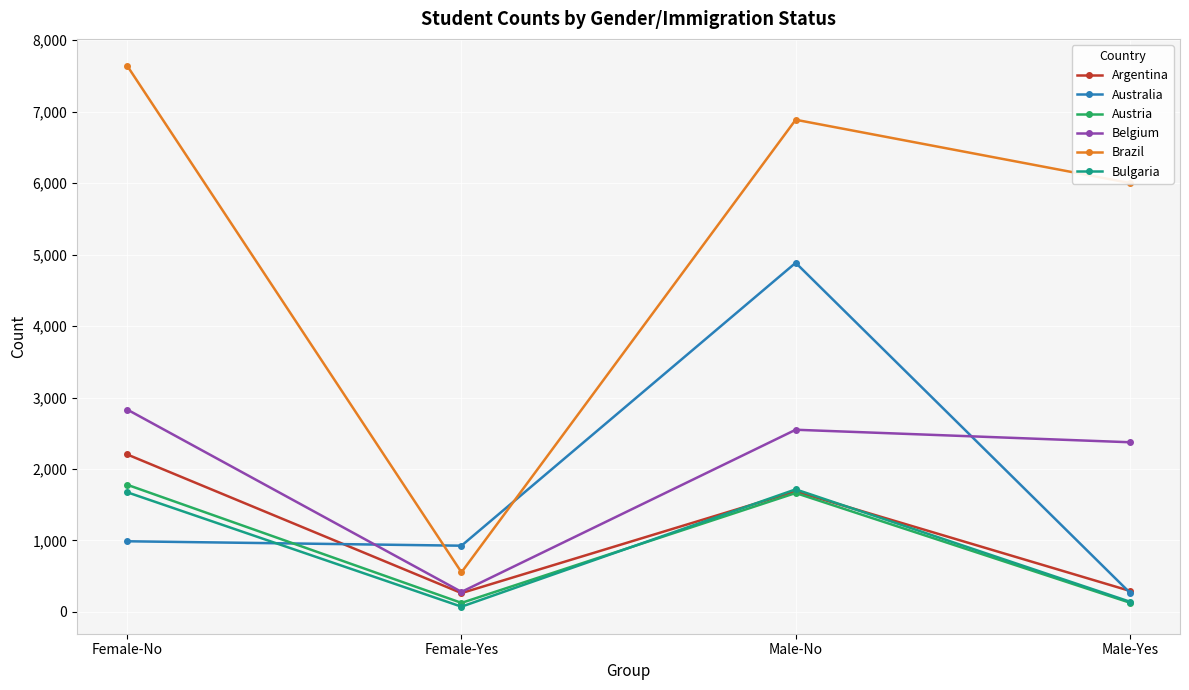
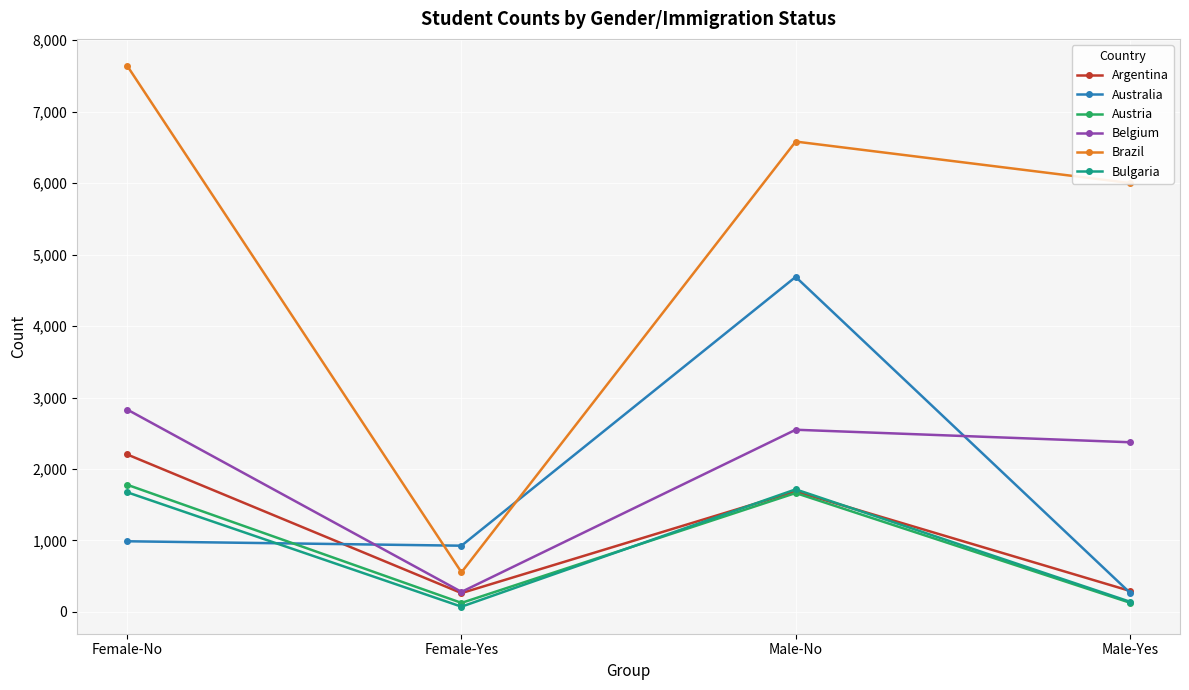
Australia, Male-No: 4,900 -> 4,700
Brazil, Male-No: 6,900 -> 6,600
